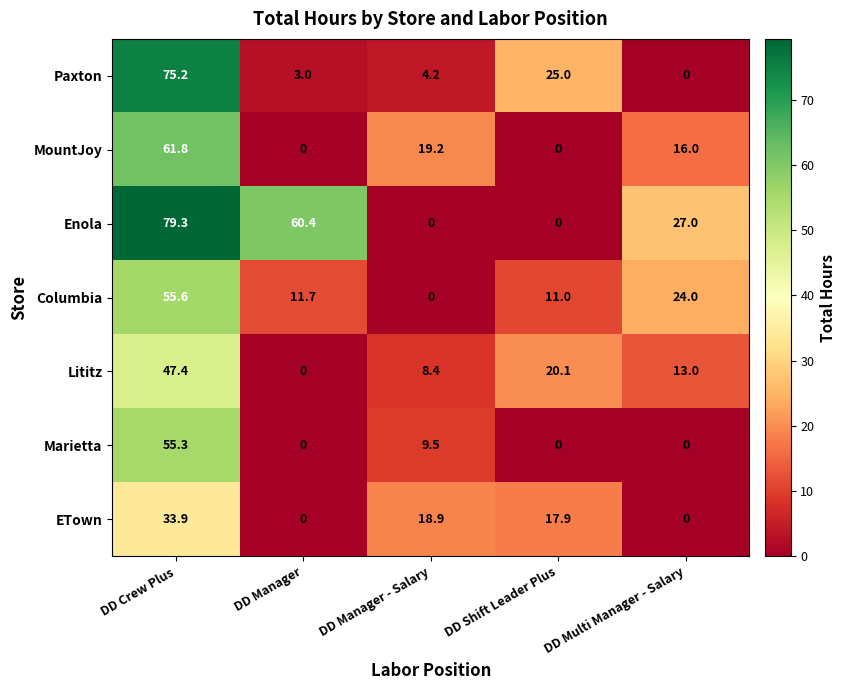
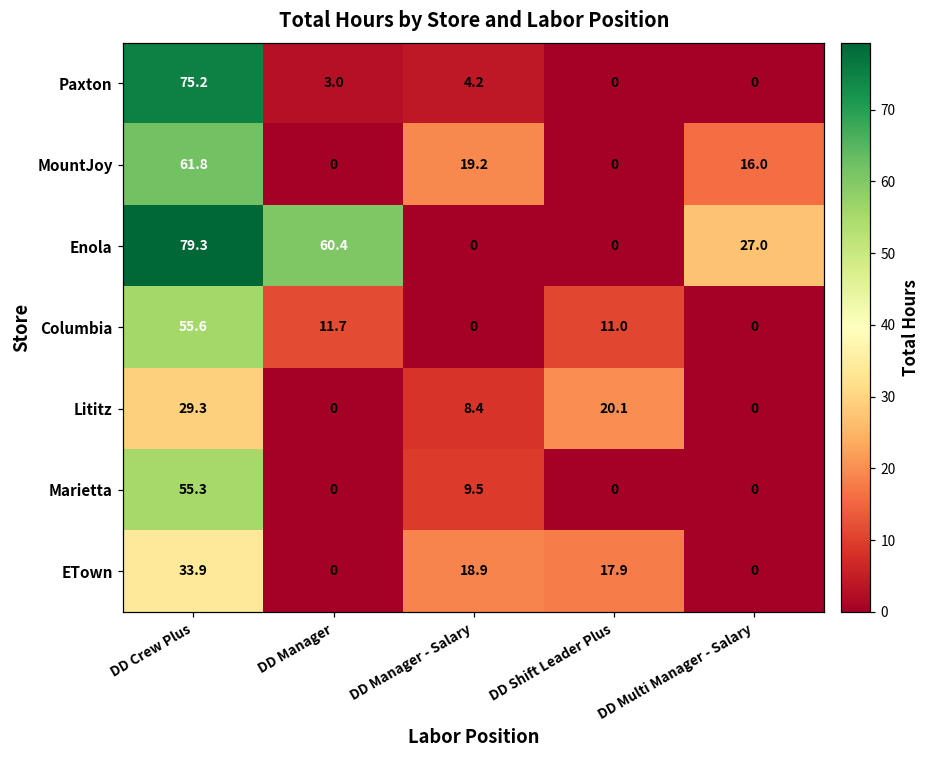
Paxton, DD Shift Leader Plus: 25.0 -> 0
Columbia, DD Multi Manager - Salary: 24.0 -> 0
Lititz, DD Crew Plus: 47.4 -> 29.3
Lititz, DD Multi Manager - Salary: 13.0 -> 0
